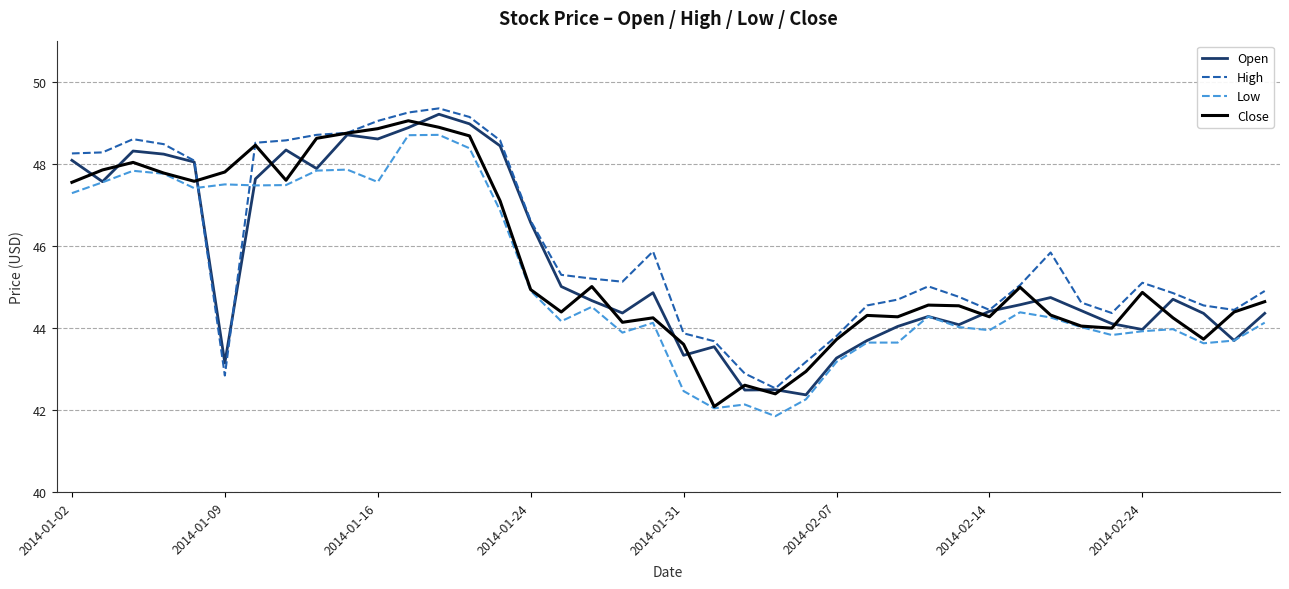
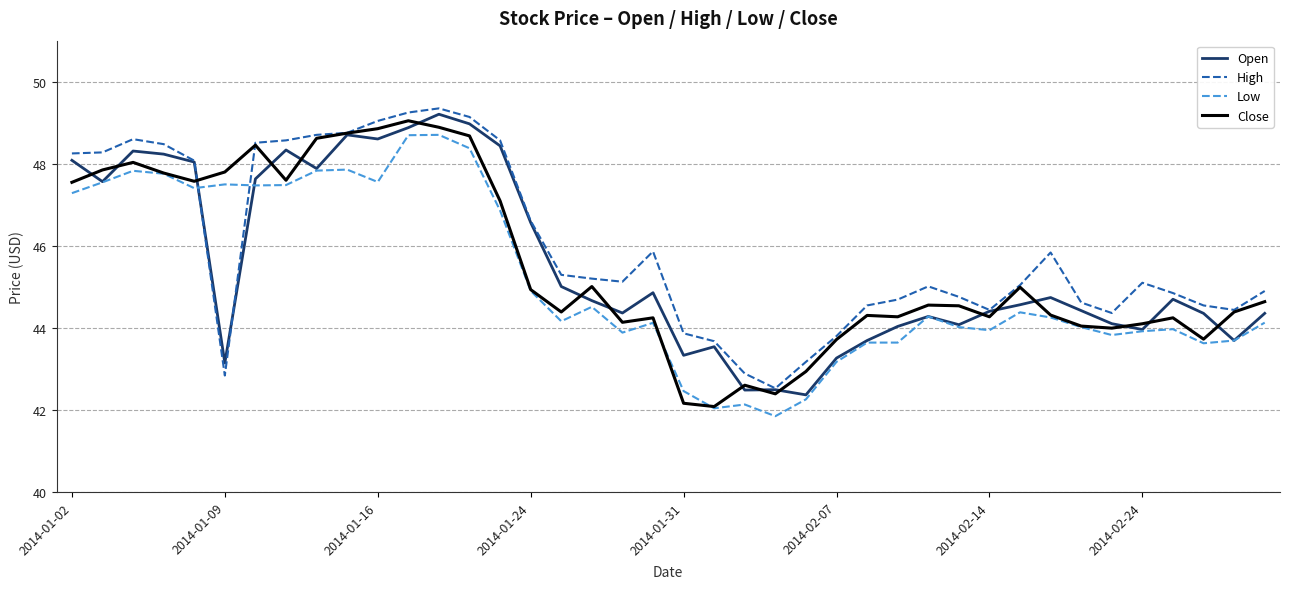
Close, 2014-01-31: 43.6 -> 42.2
Close, 2014-02-24: 44.9 -> 44.1
